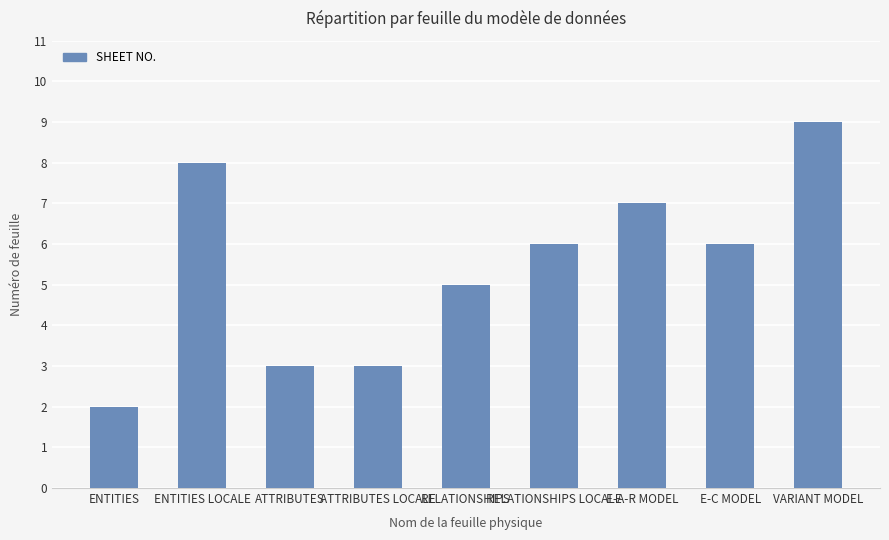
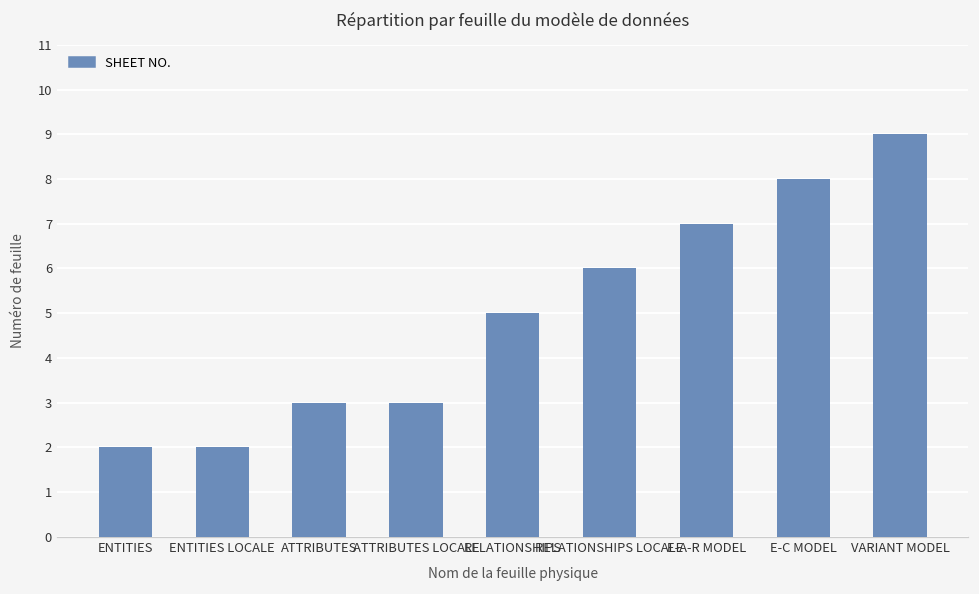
ENTITIES LOCALE: 8 -> 2
E-C MODEL: 6 -> 8
